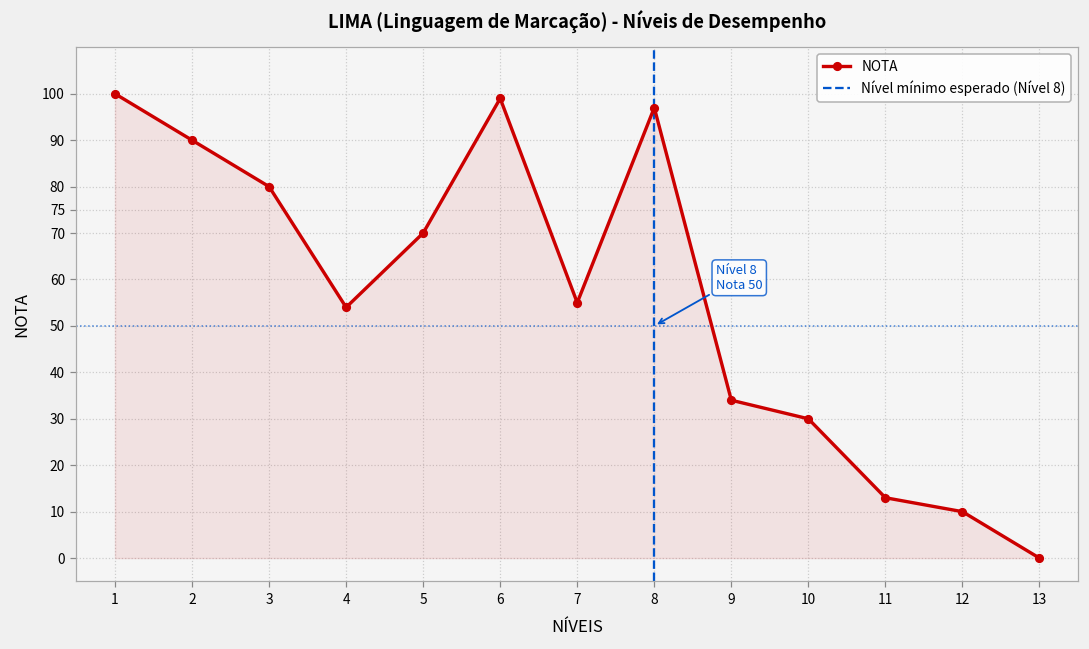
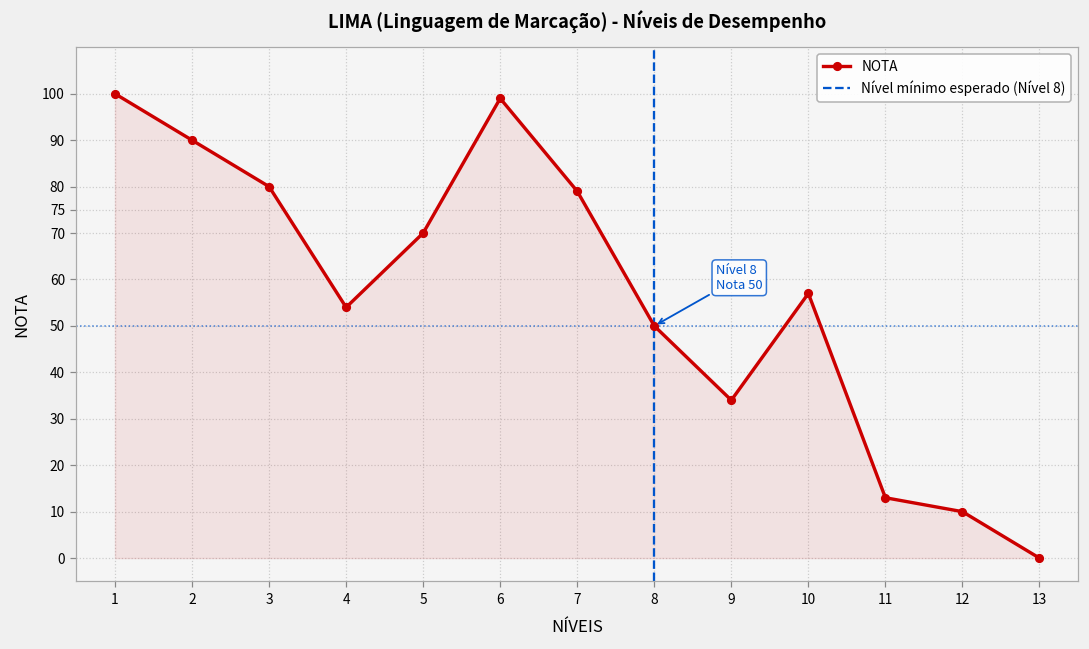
7: 55 -> 79
8: 97 -> 50
10: 30 -> 57
